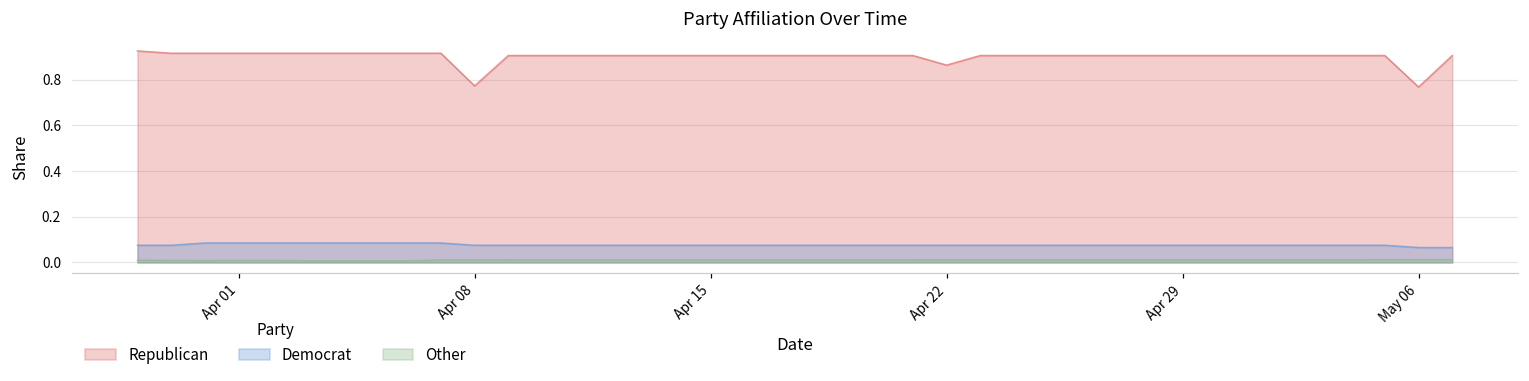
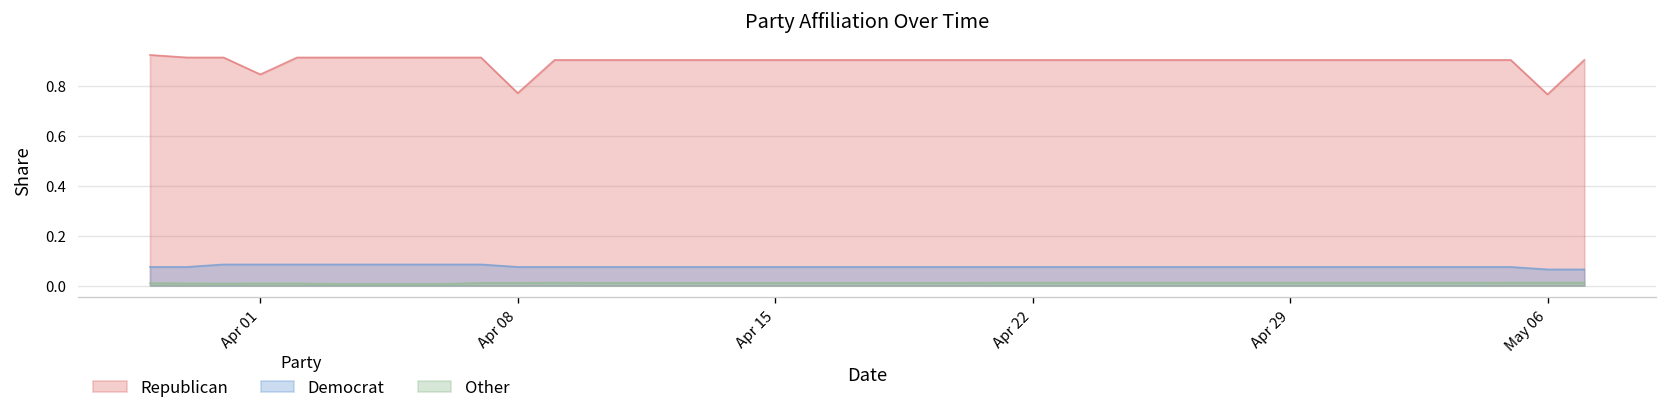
Republican, Apr 01: 0.92 -> 0.85
Republican, Apr 22: 0.86 -> 0.91
